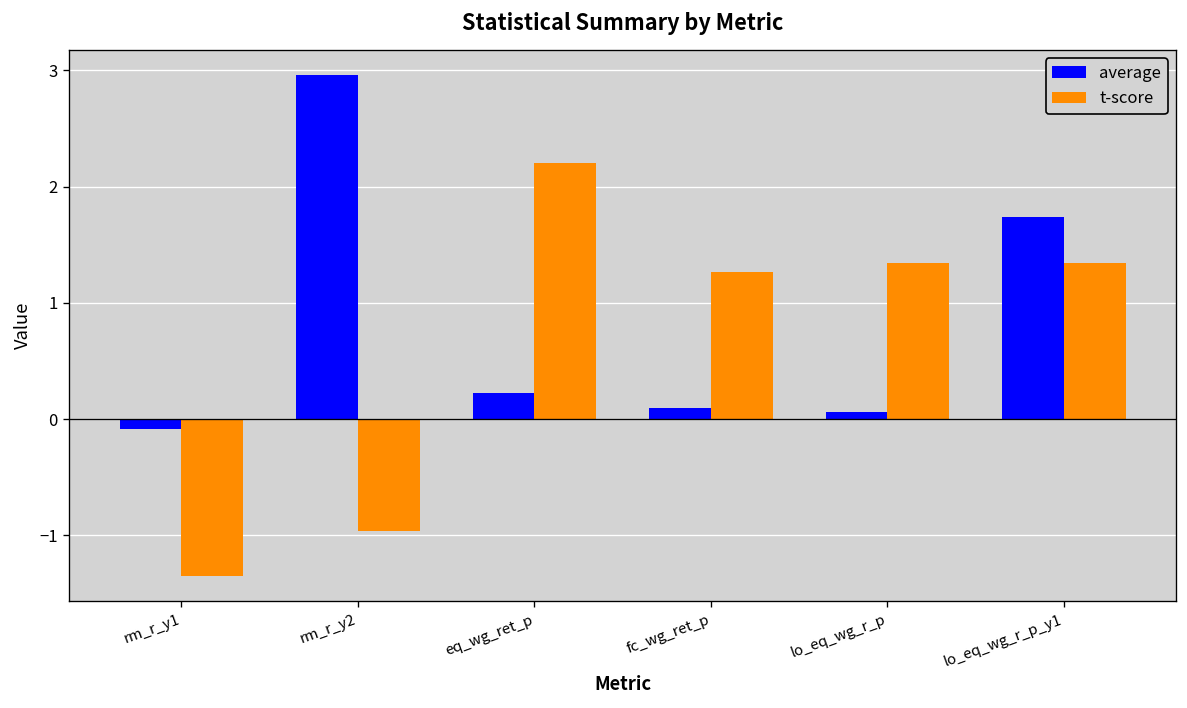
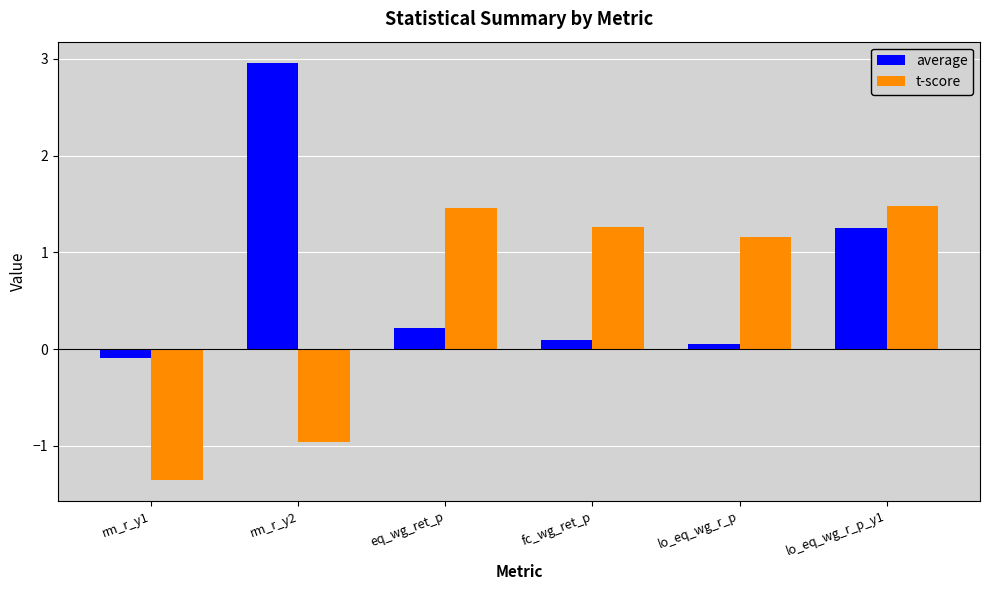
t-score, eq_wg_ret_p: 2.2 -> 1.5
t-score, lo_eq_wg_r_p: 1.3 -> 1.2
average, lo_eq_wg_r_p_y1: 1.7 -> 1.3
t-score, lo_eq_wg_r_p_y1: 1.3 -> 1.5
